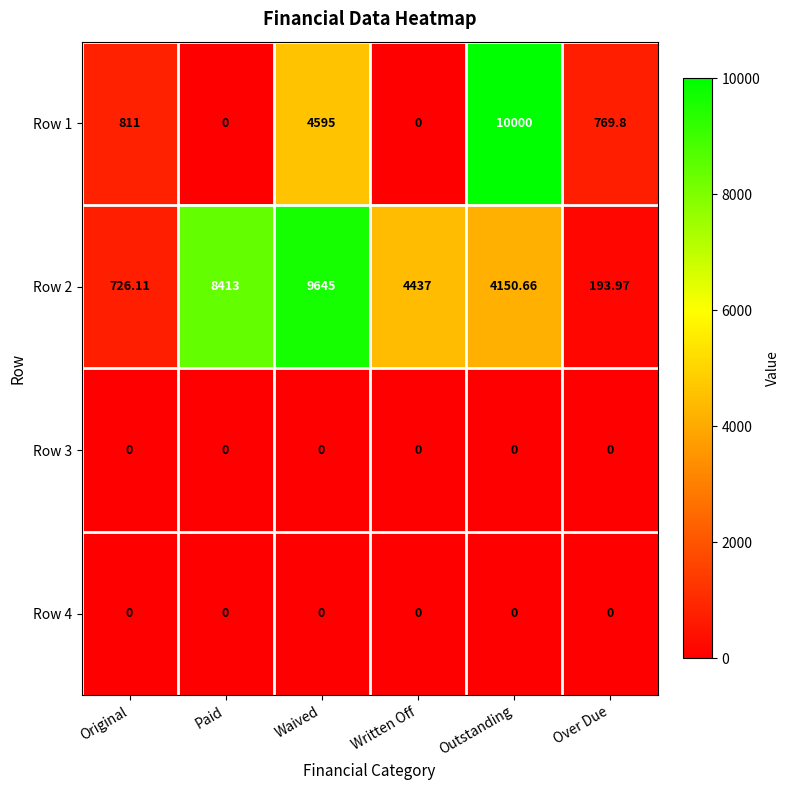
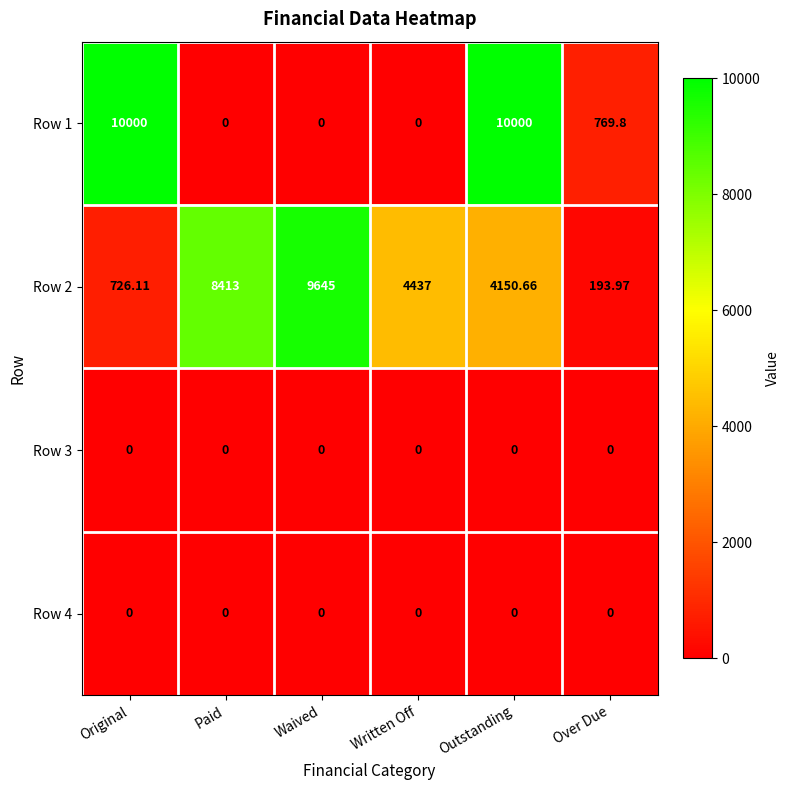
Row 1, Original: 811 -> 10000
Row 1, Waived: 4595 -> 0
